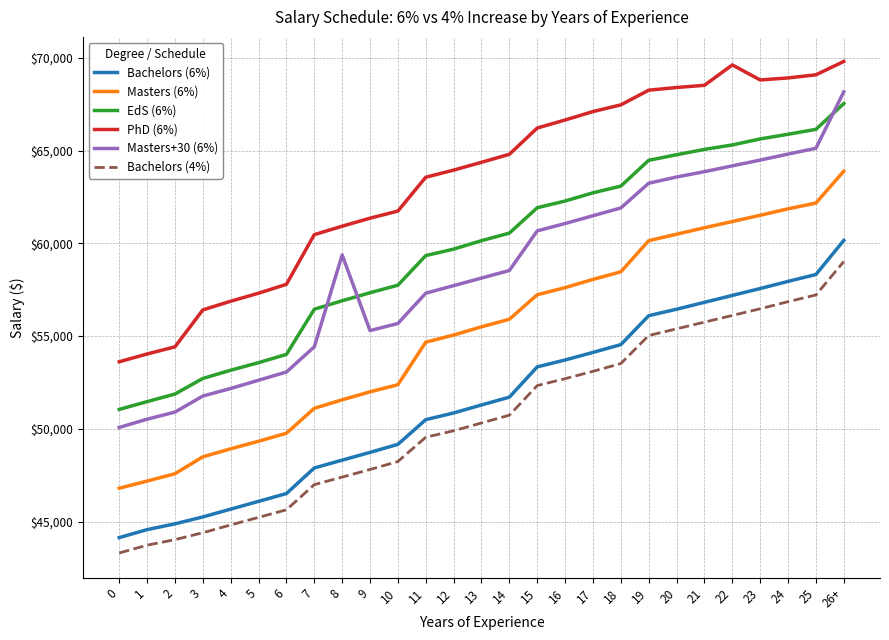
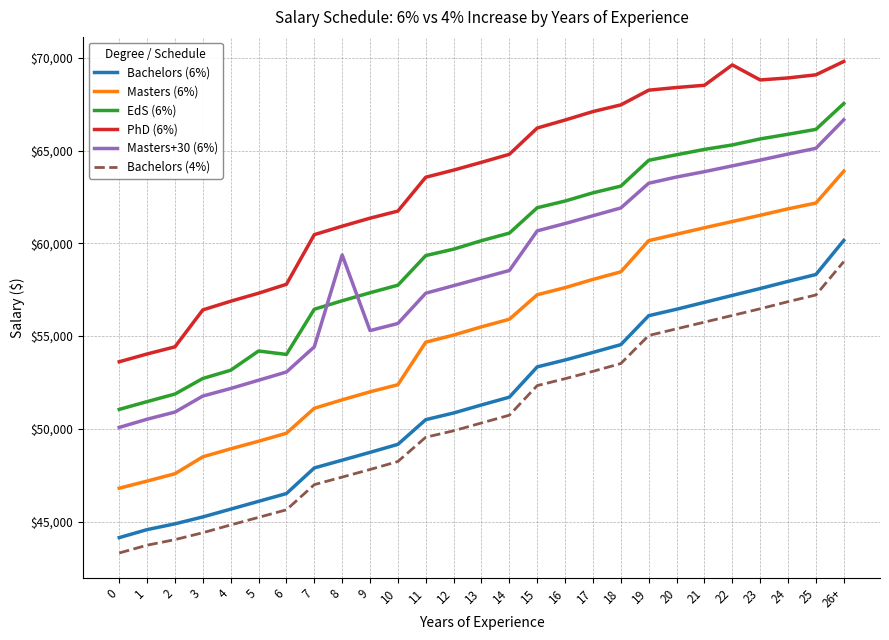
EdS (6%), 5: $53,600 -> $54,200
Masters+30 (6%), 26+: $68,200 -> $66,700
